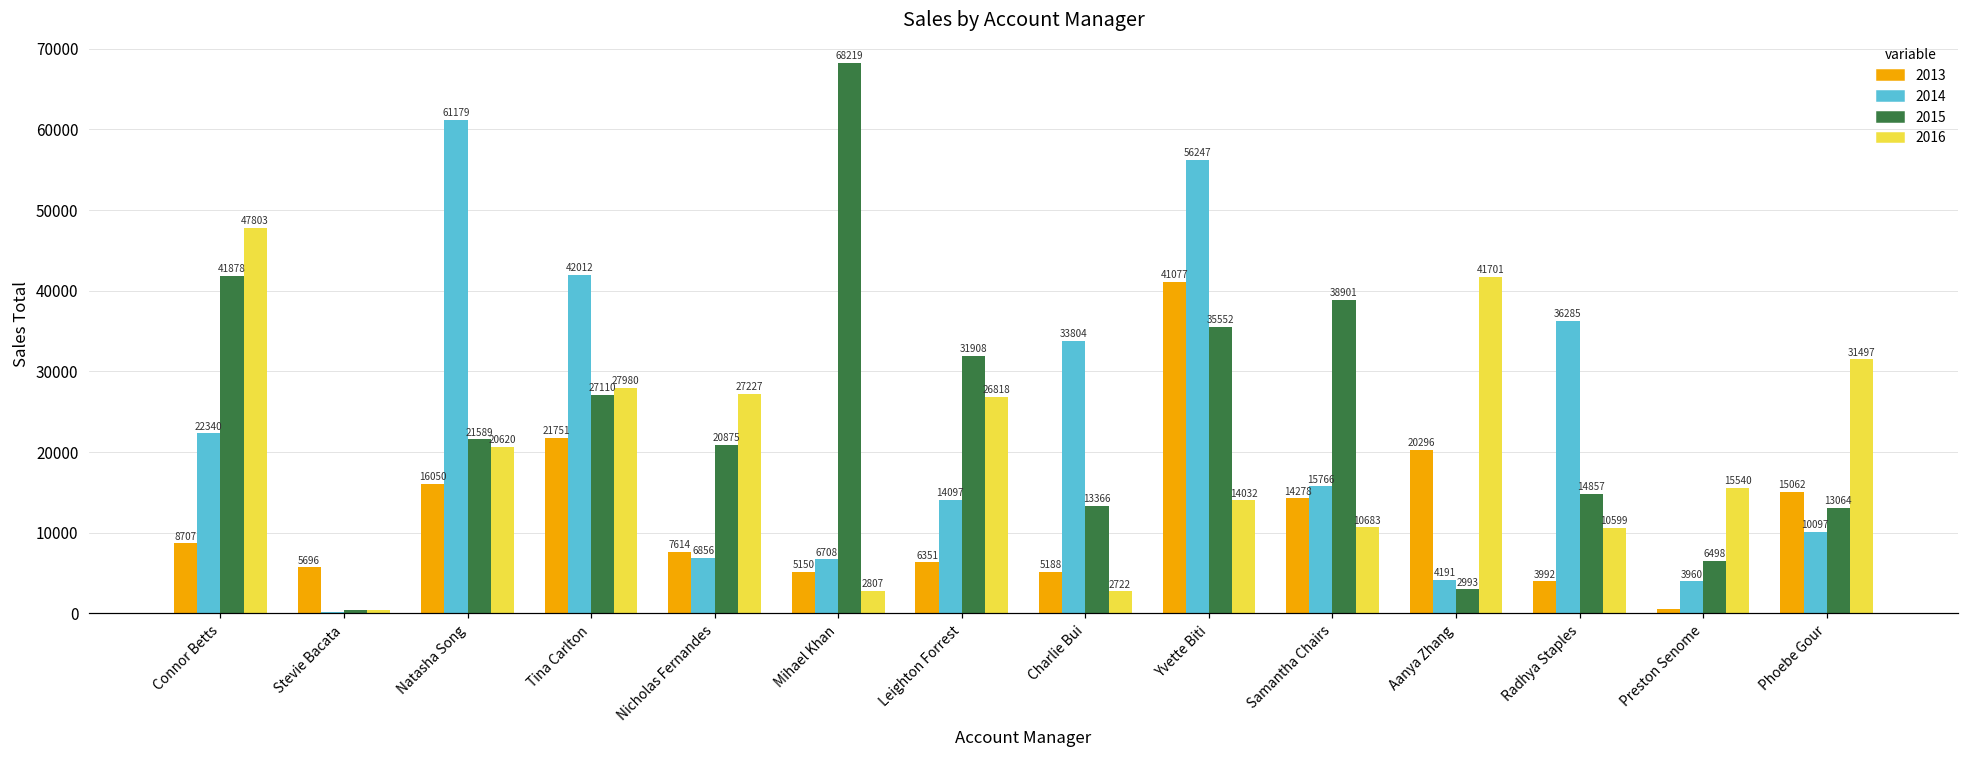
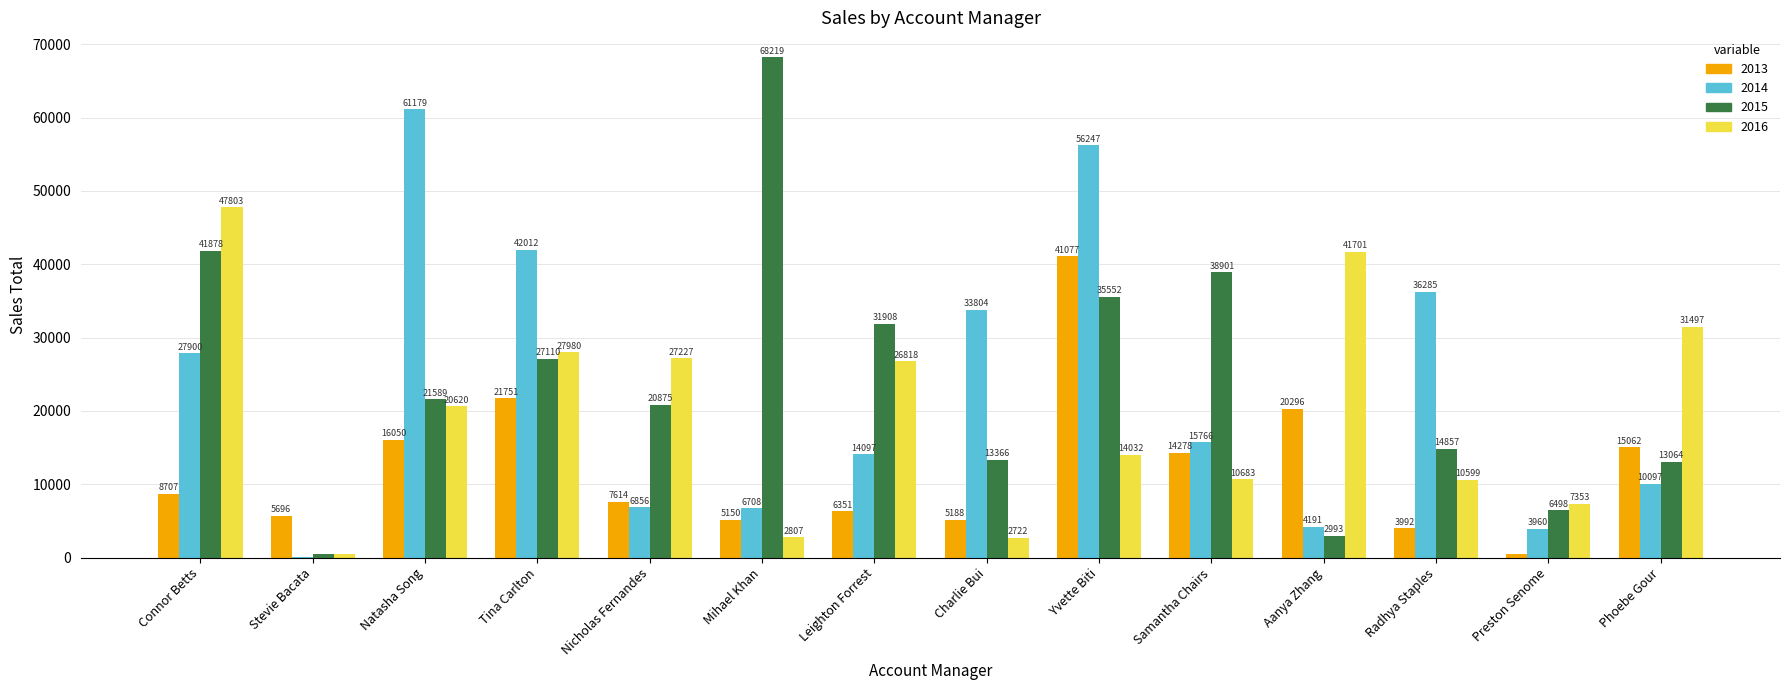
2014, Connor Betts: 22340 -> 27900
2016, Preston Senome: 15540 -> 7353
